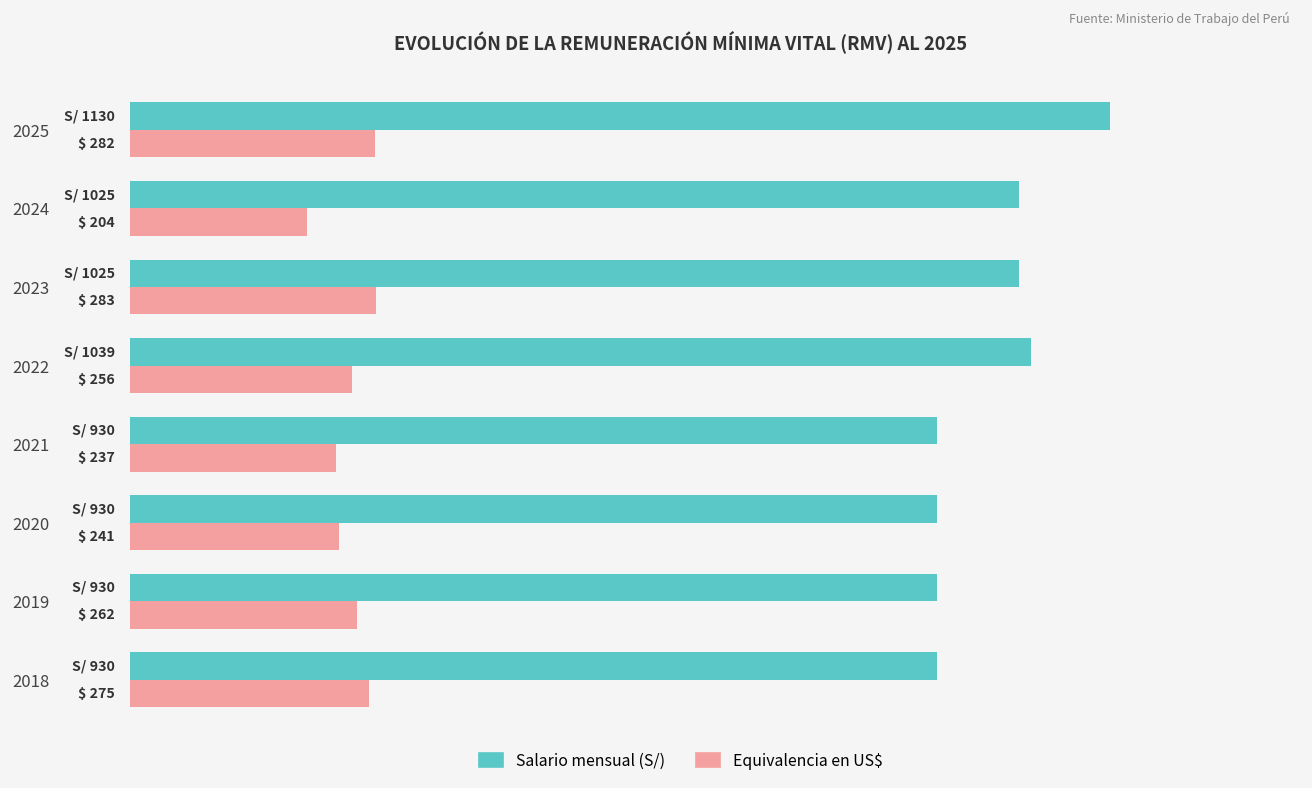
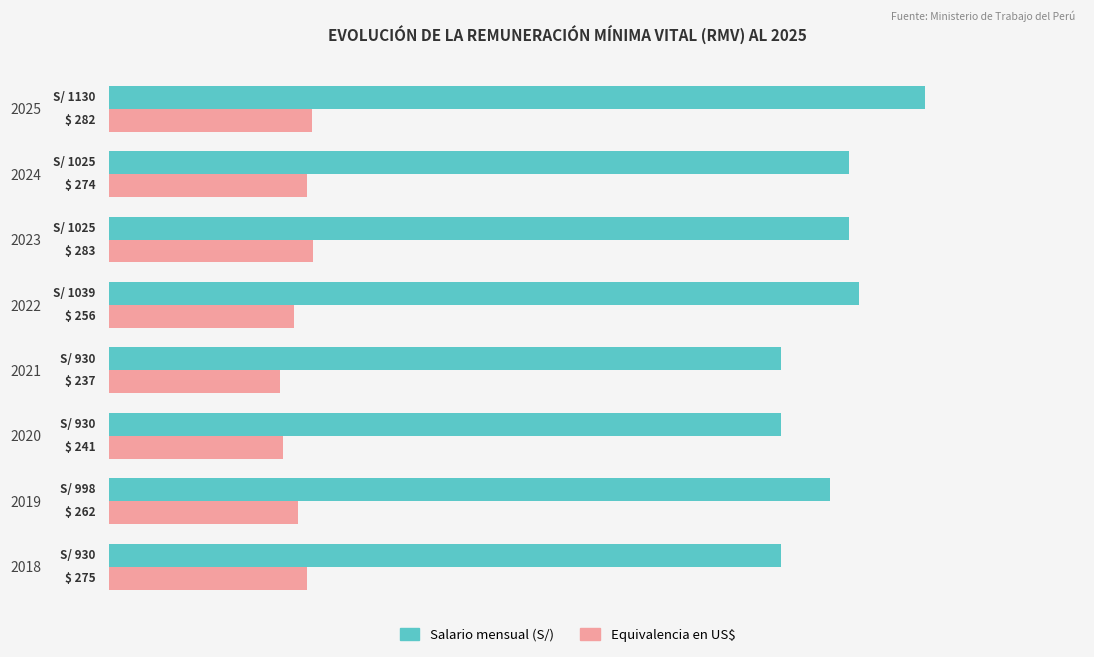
Equivalencia en US$, 2024: 204 -> 274
Salario mensual (S/), 2019: 930 -> 998
